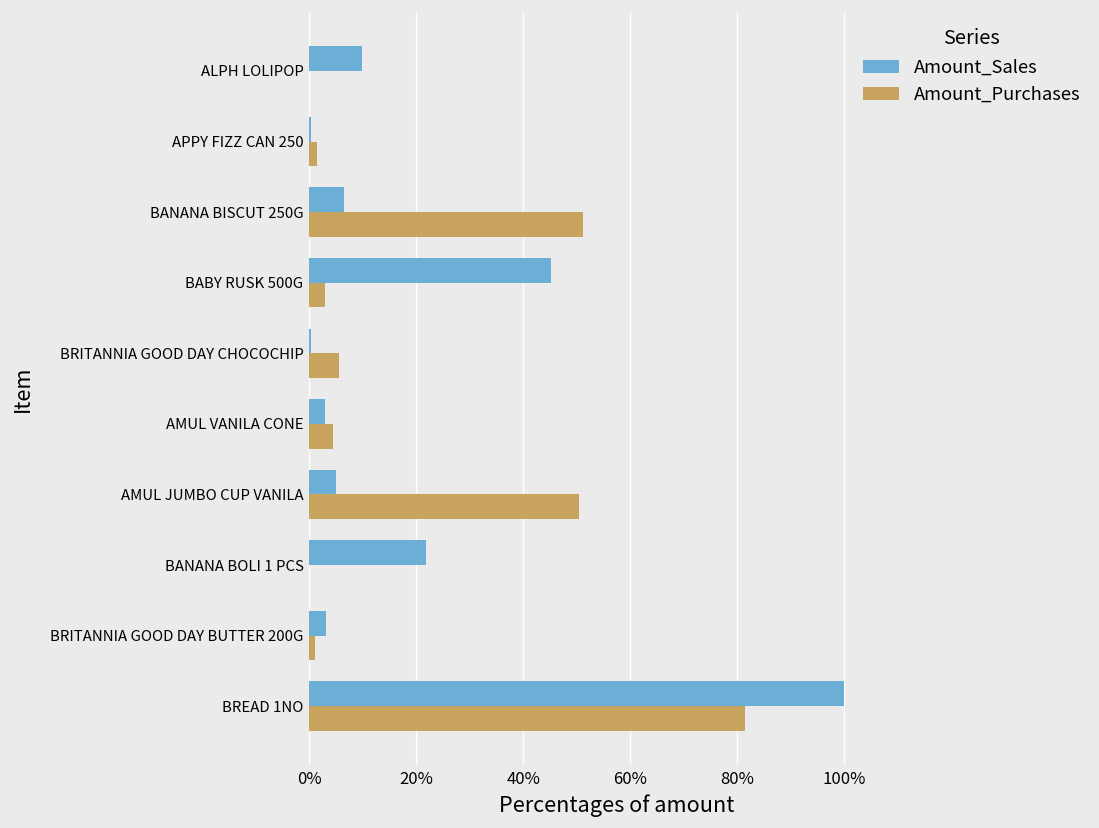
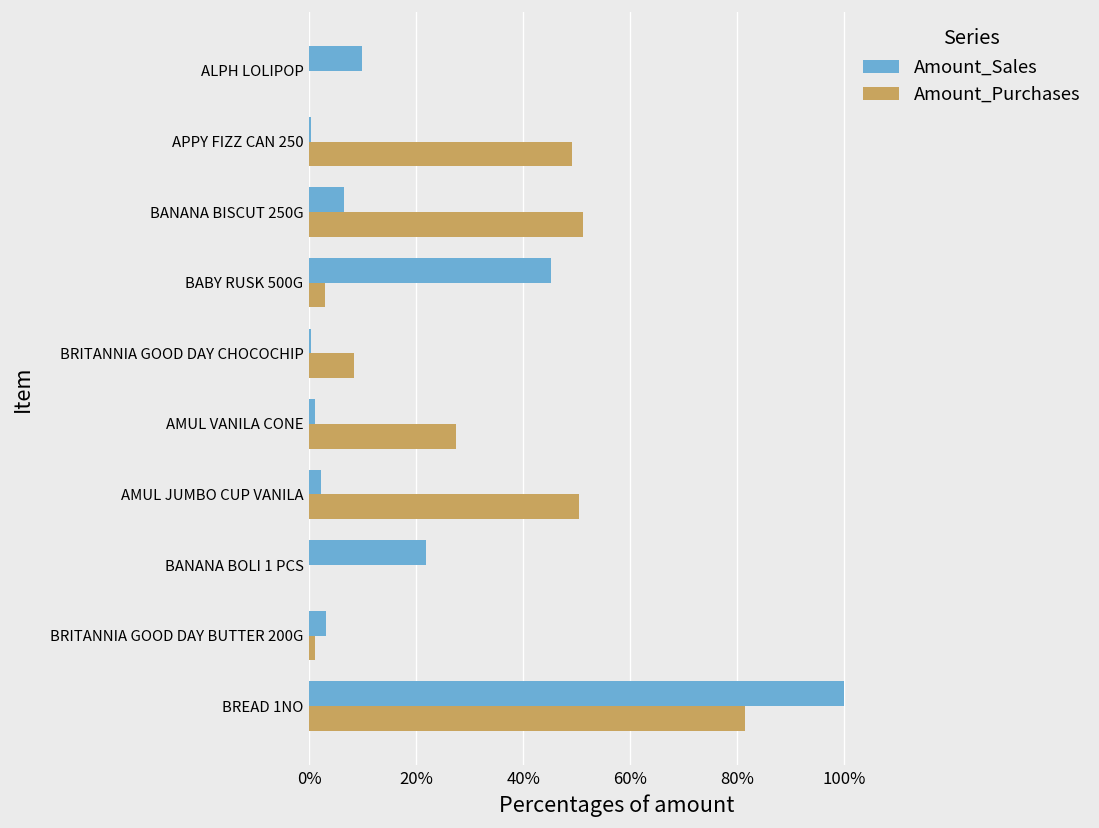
Amount_Purchases, APPY FIZZ CAN 250: 2% -> 49%
Amount_Purchases, BRITANNIA GOOD DAY CHOCOCHIP: 5% -> 8%
Amount_Sales, AMUL VANILA CONE: 3% -> 1%
Amount_Purchases, AMUL VANILA CONE: 5% -> 27%
Amount_Sales, AMUL JUMBO CUP VANILA: 5% -> 2%
